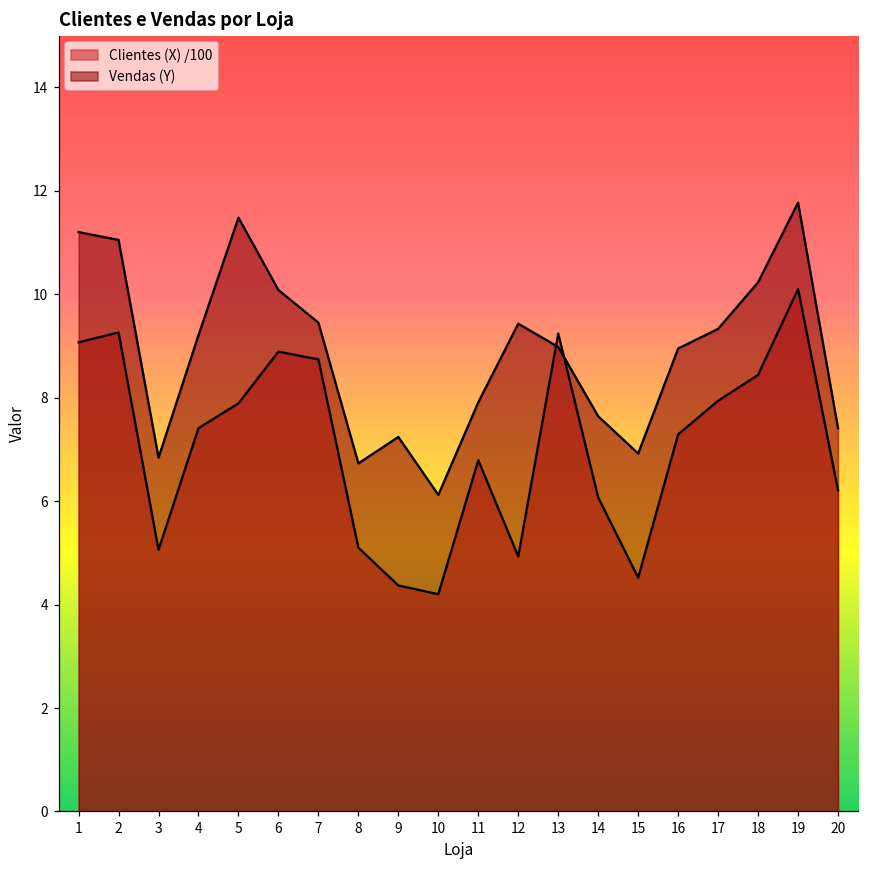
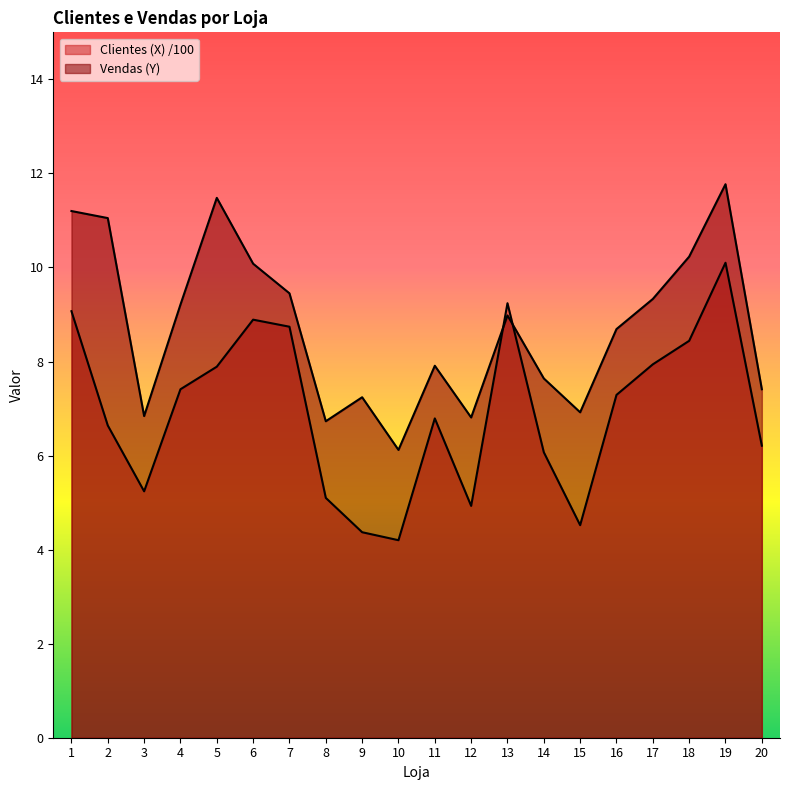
Clientes (X) /100, 2: 9.3 -> 6.6
Clientes (X) /100, 3: 5.1 -> 5.2
Vendas (Y), 12: 9.4 -> 6.8
Vendas (Y), 16: 9.0 -> 8.7
